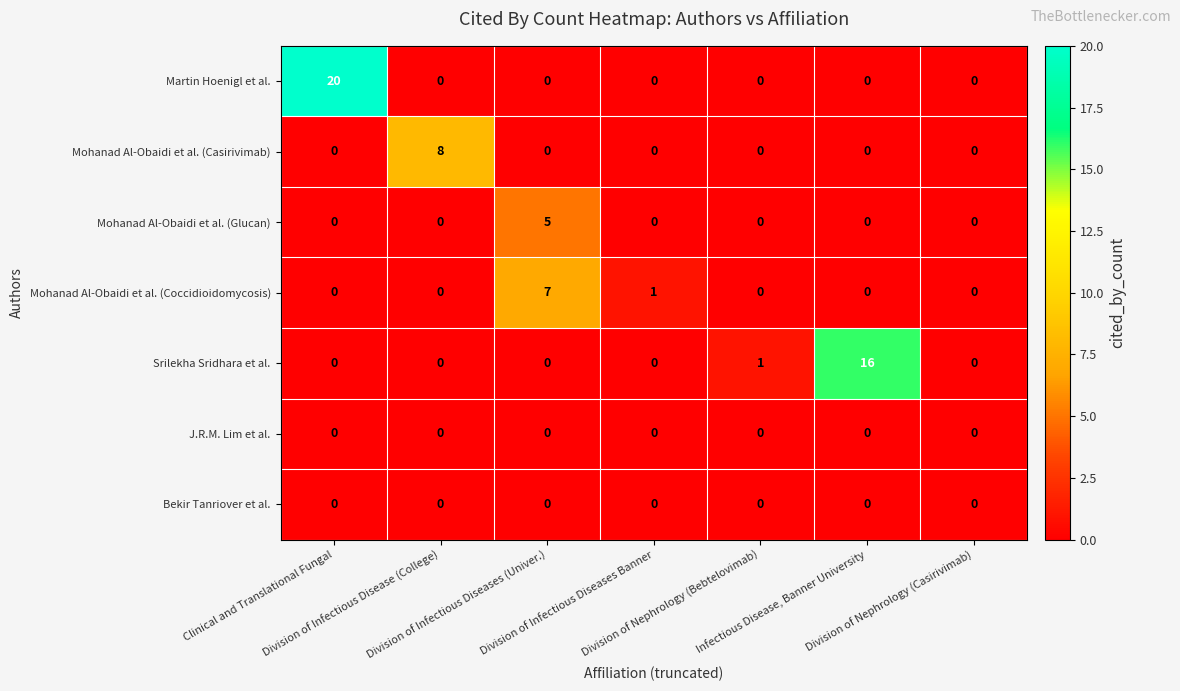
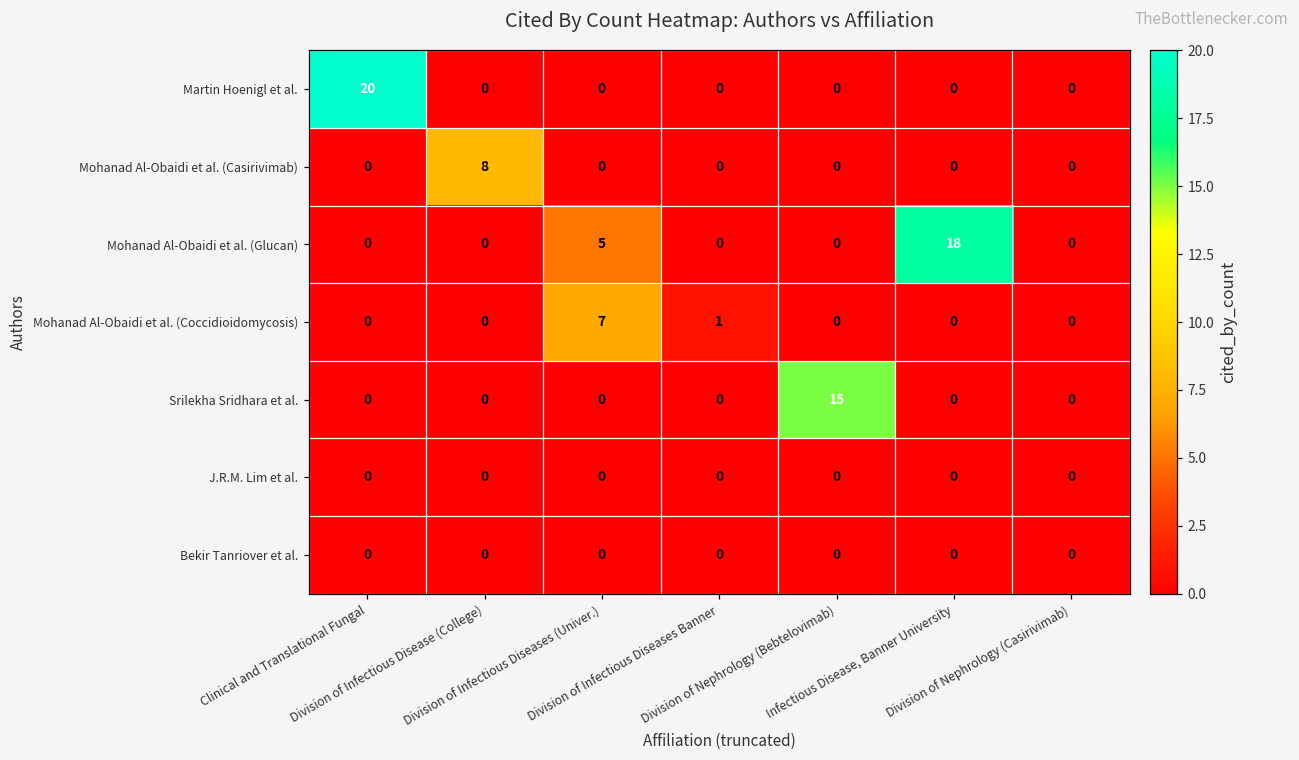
Mohanad Al-Obaidi et al. (Glucan), Infectious Disease, Banner University: 0 -> 18
Srilekha Sridhara et al., Division of Nephrology (Bebtelovimab): 1 -> 15
Srilekha Sridhara et al., Infectious Disease, Banner University: 16 -> 0
